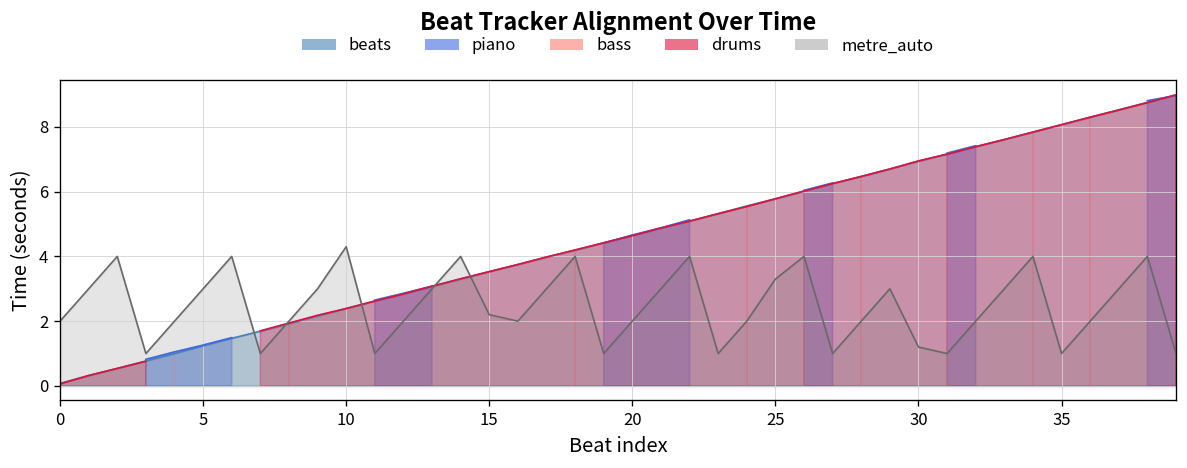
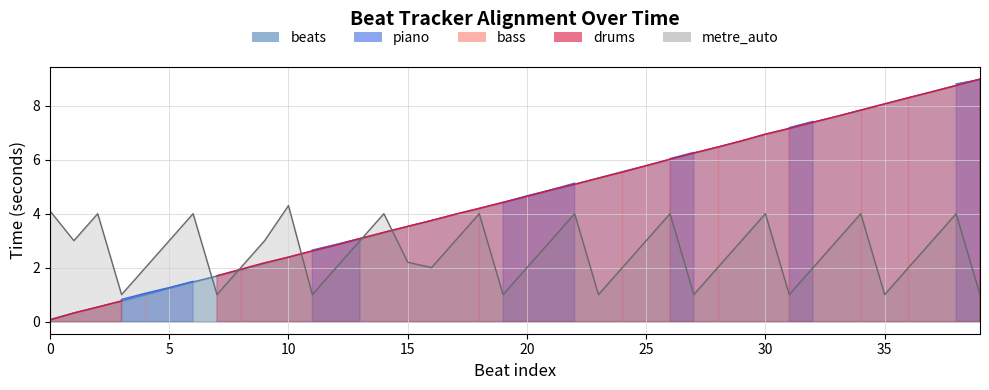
metre_auto, 0: 2.0 -> 4.1
metre_auto, 25: 3.3 -> 3.0
metre_auto, 30: 1.2 -> 4.0
